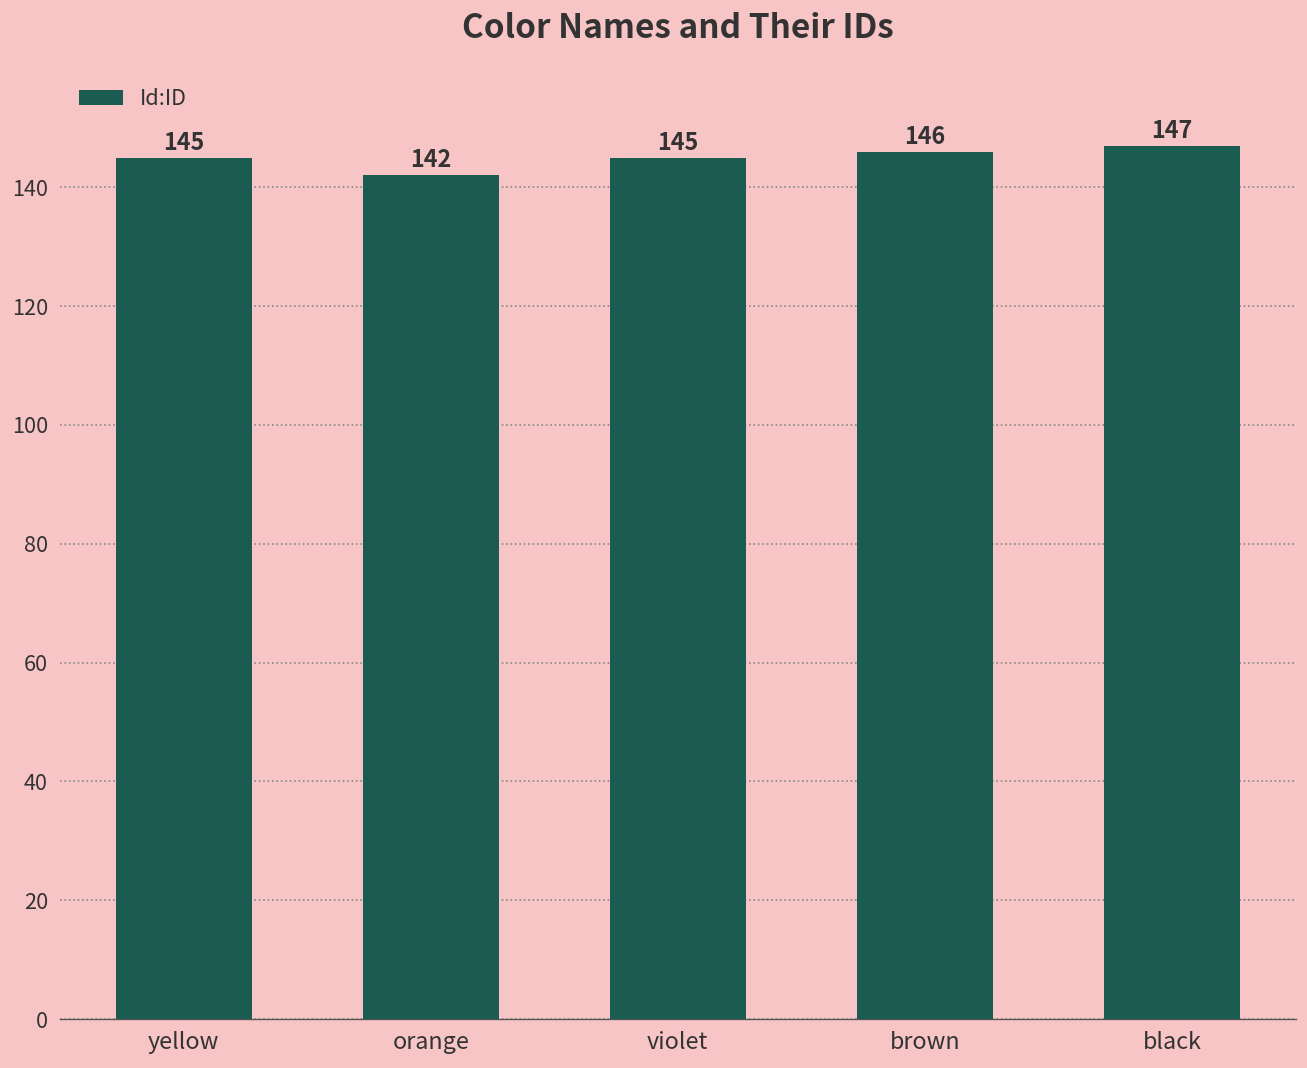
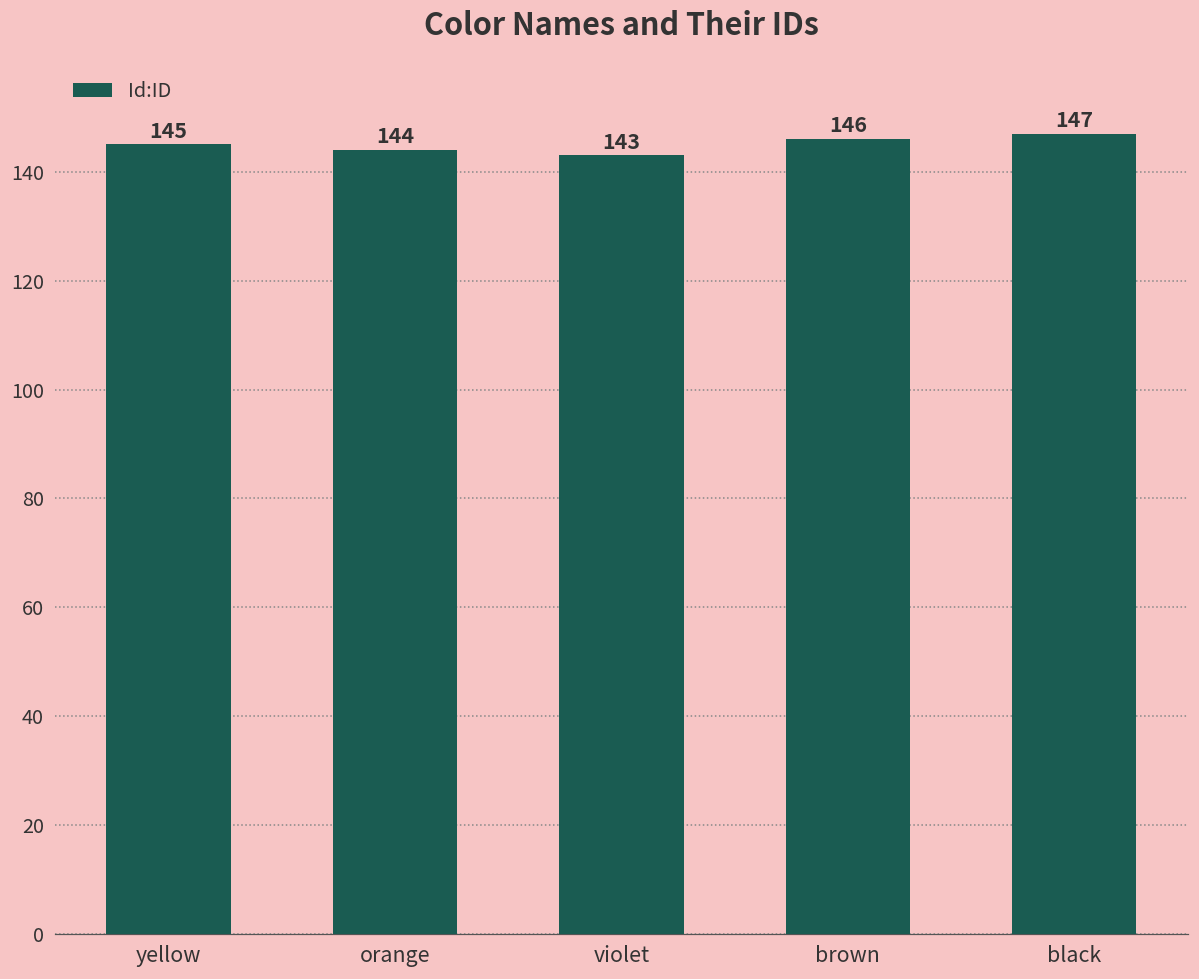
orange: 142 -> 144
violet: 145 -> 143
